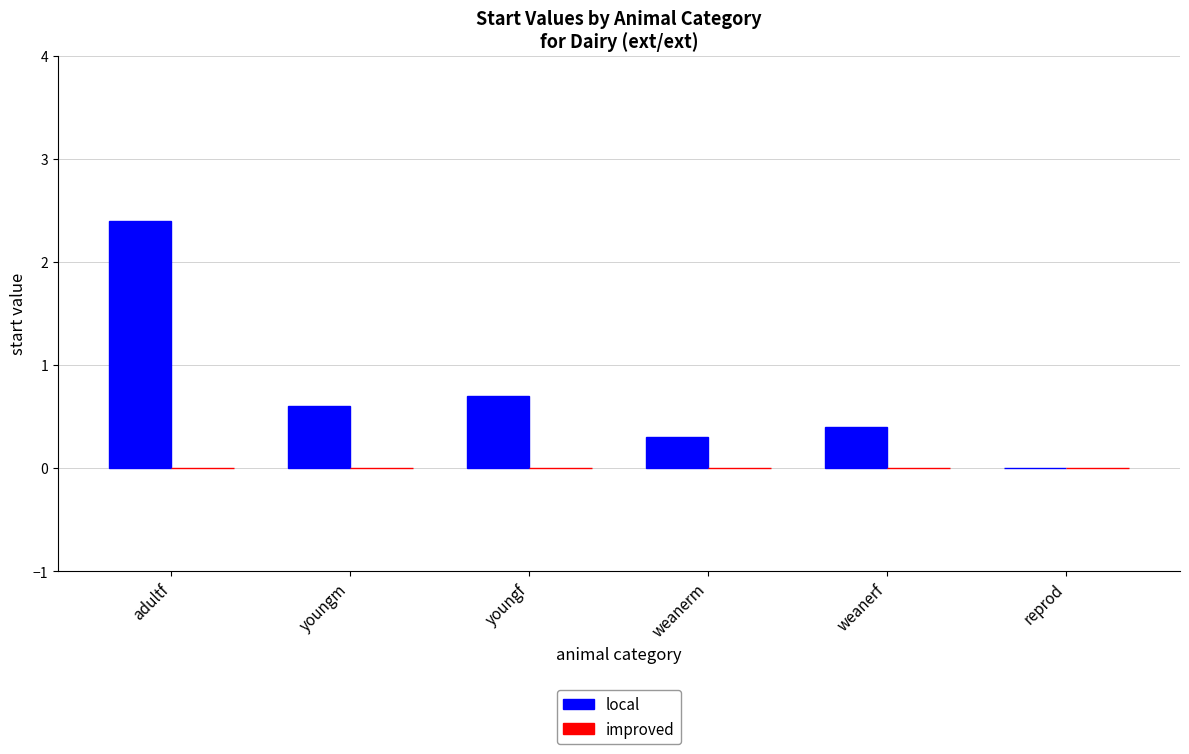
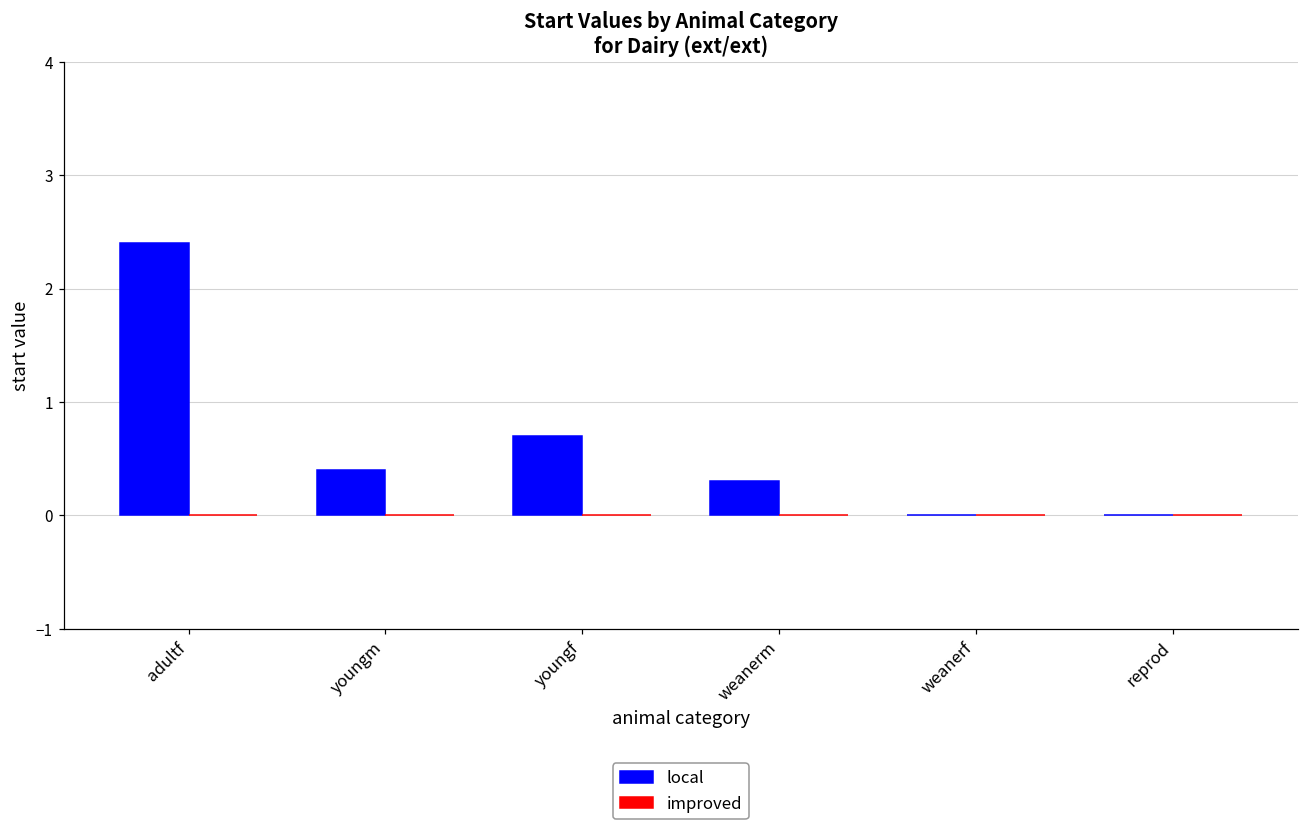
local, youngm: 0.6 -> 0.4
local, weanerf: 0.4 -> 0.0
